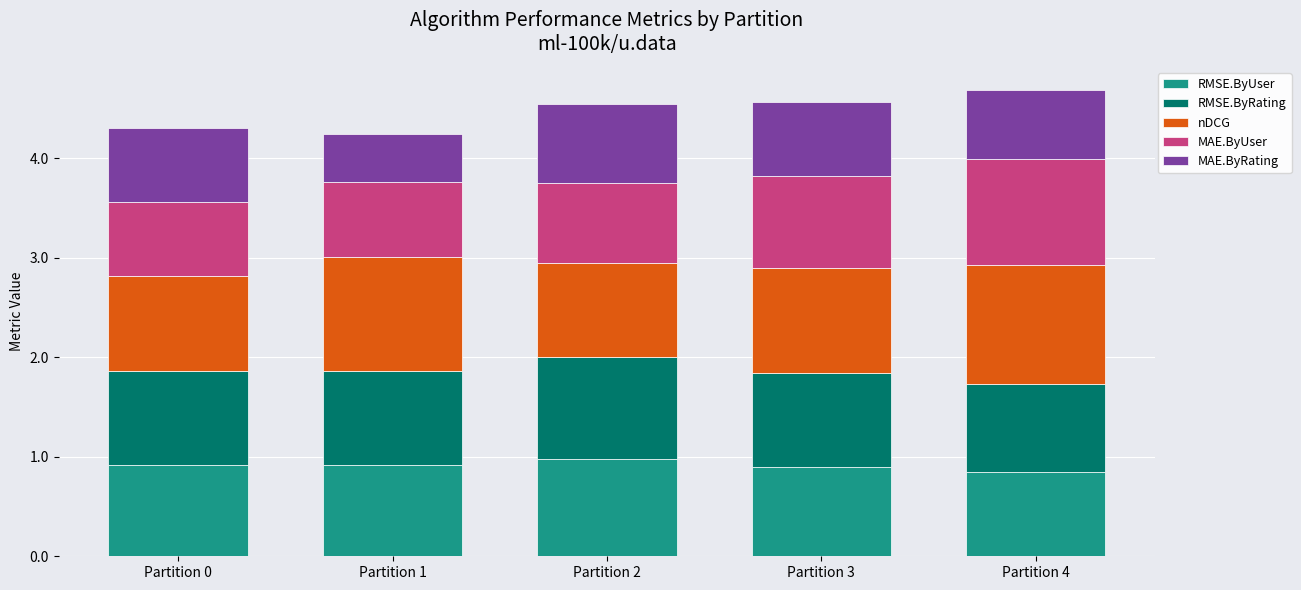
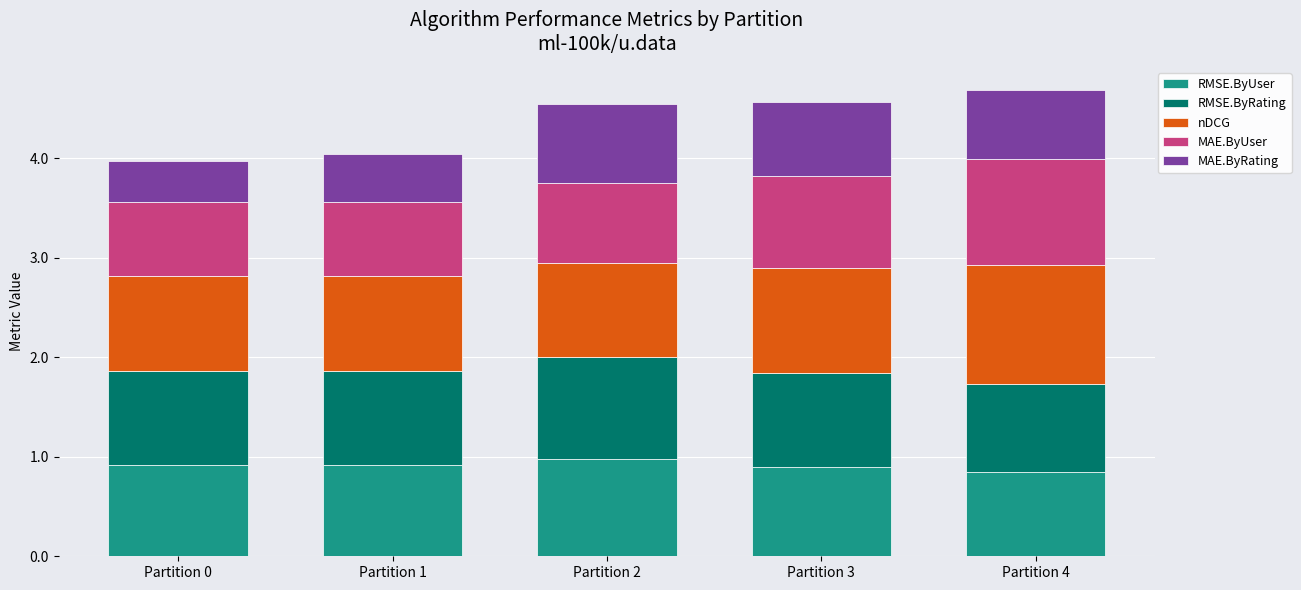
MAE.ByRating, Partition 0: 0.7 -> 0.4
nDCG, Partition 1: 1.1 -> 0.9
